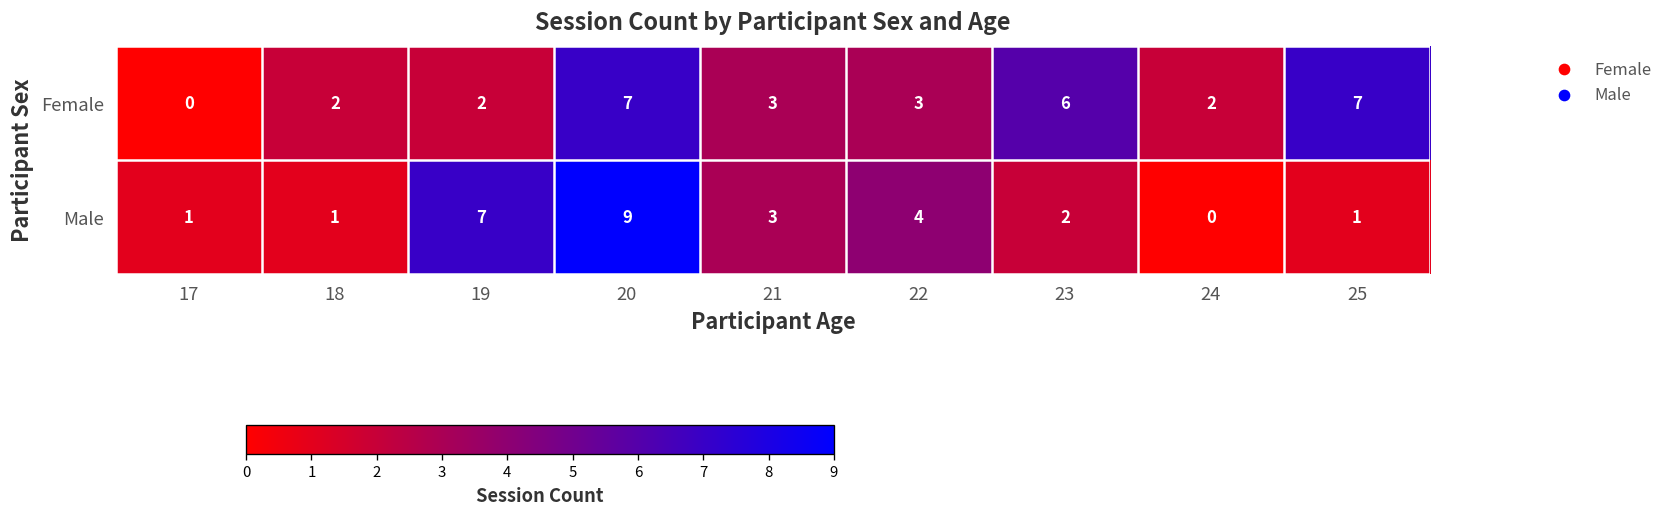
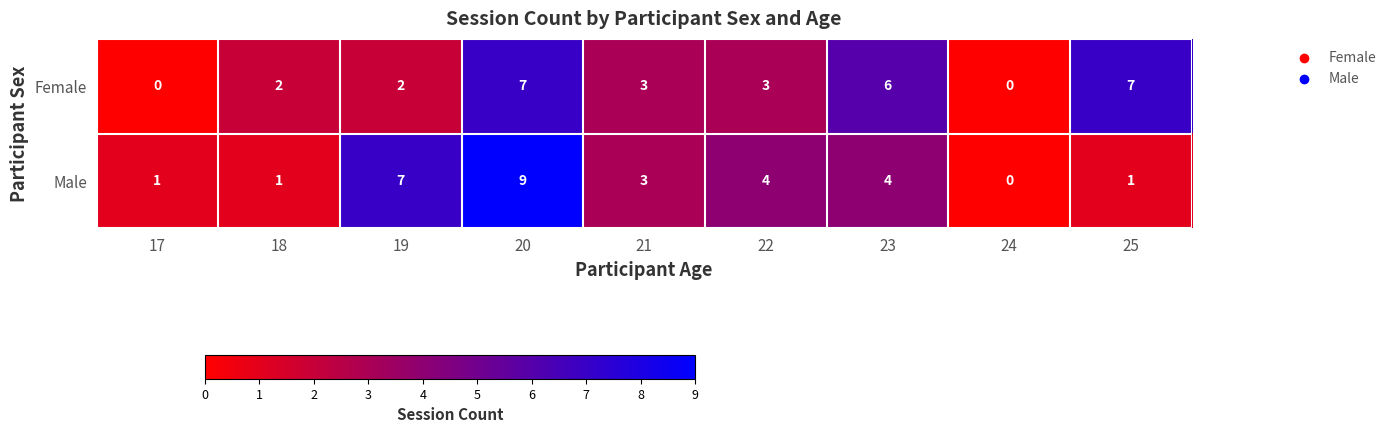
Female, 24: 2 -> 0
Male, 23: 2 -> 4
